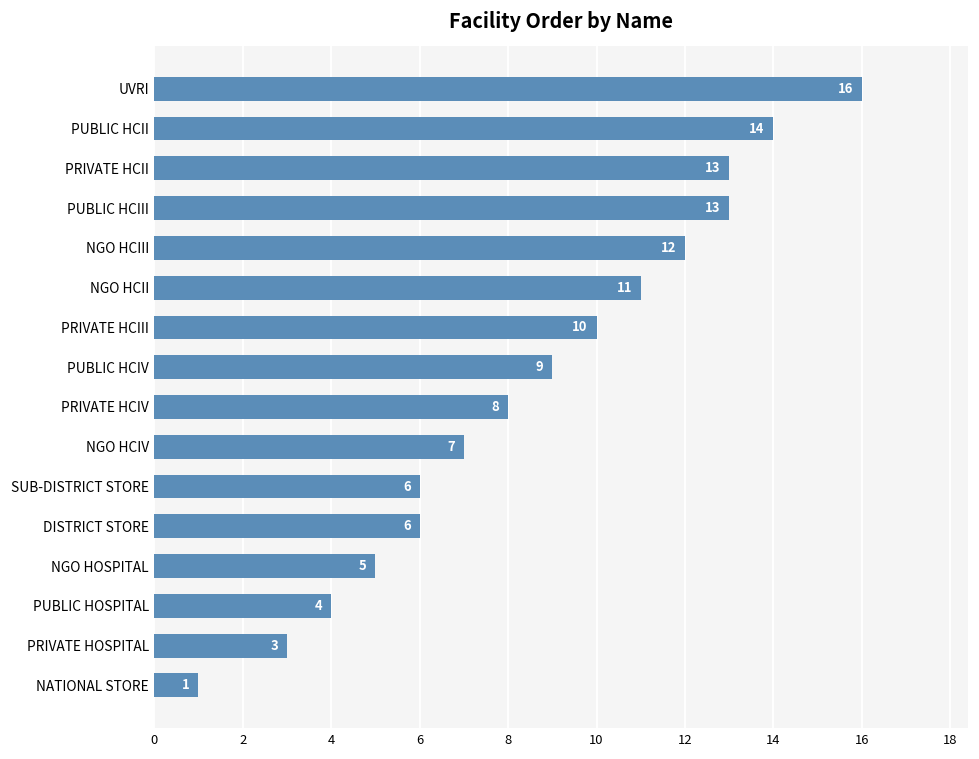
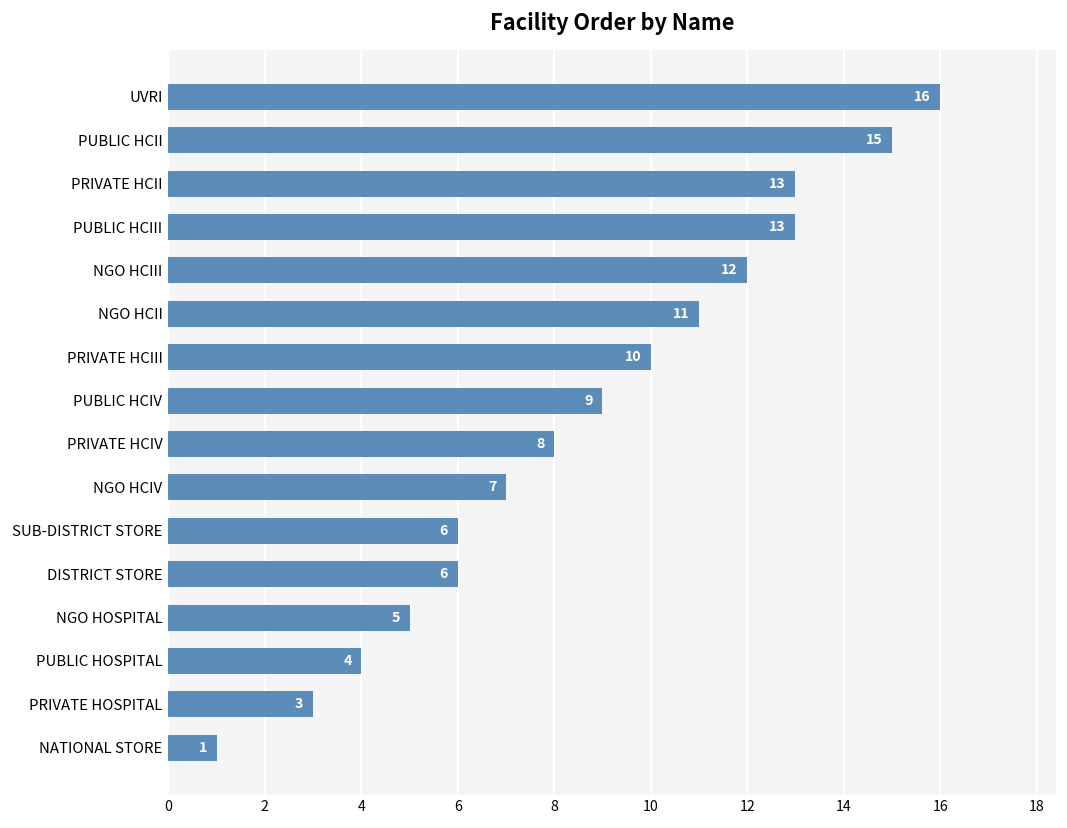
PUBLIC HCII: 14 -> 15
